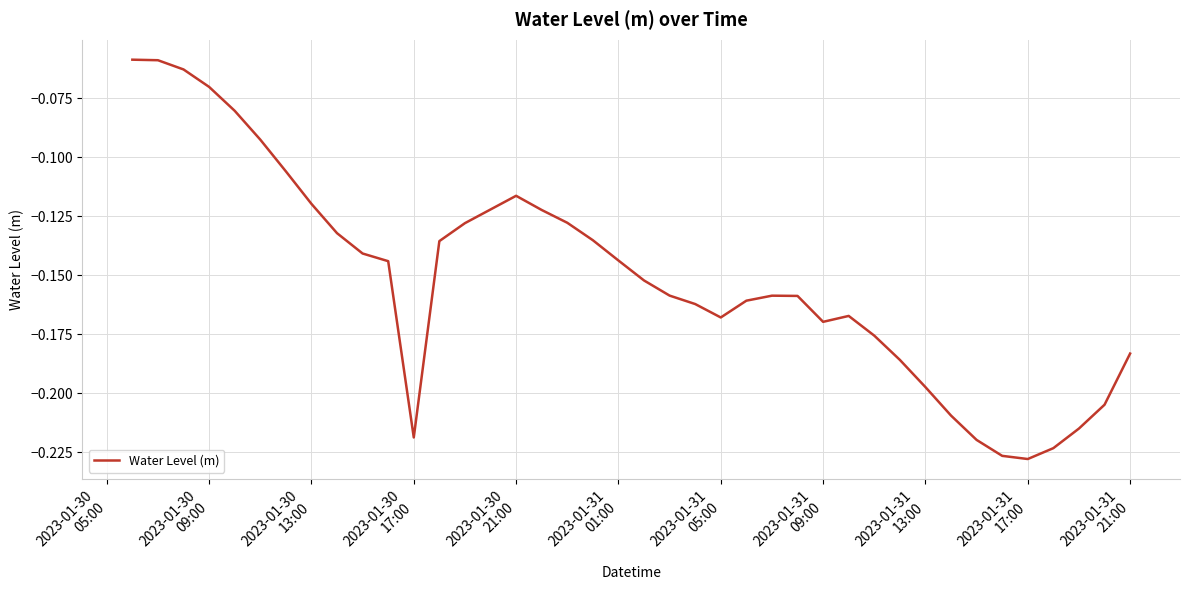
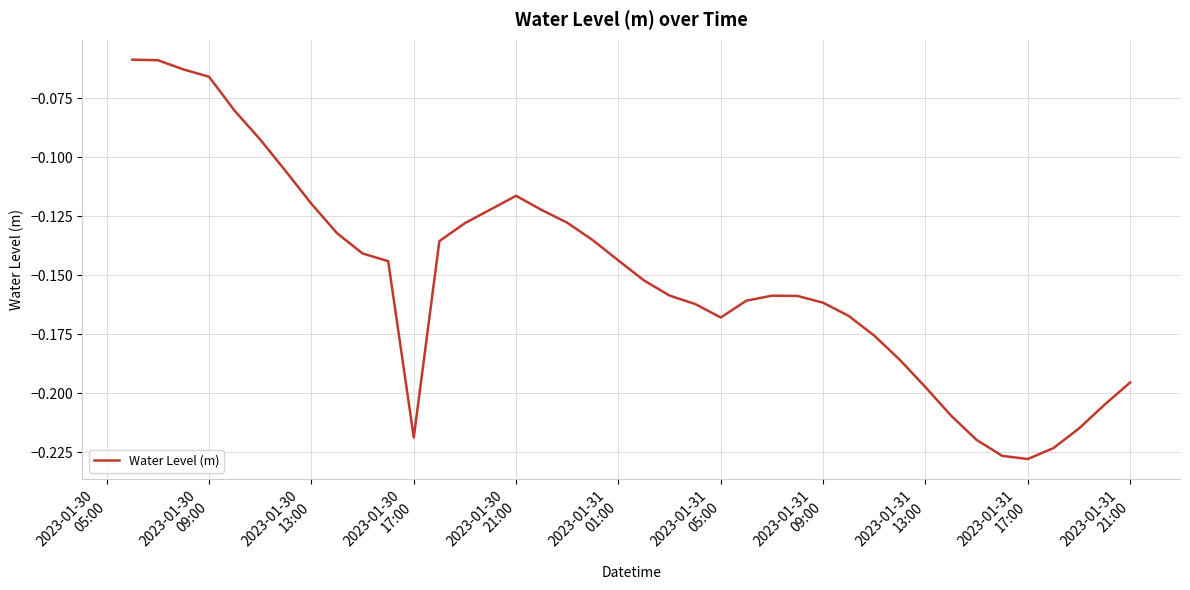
2023-01-30 09:00: -0.070 -> -0.066
2023-01-31 09:00: -0.170 -> -0.162
2023-01-31 21:00: -0.183 -> -0.195
